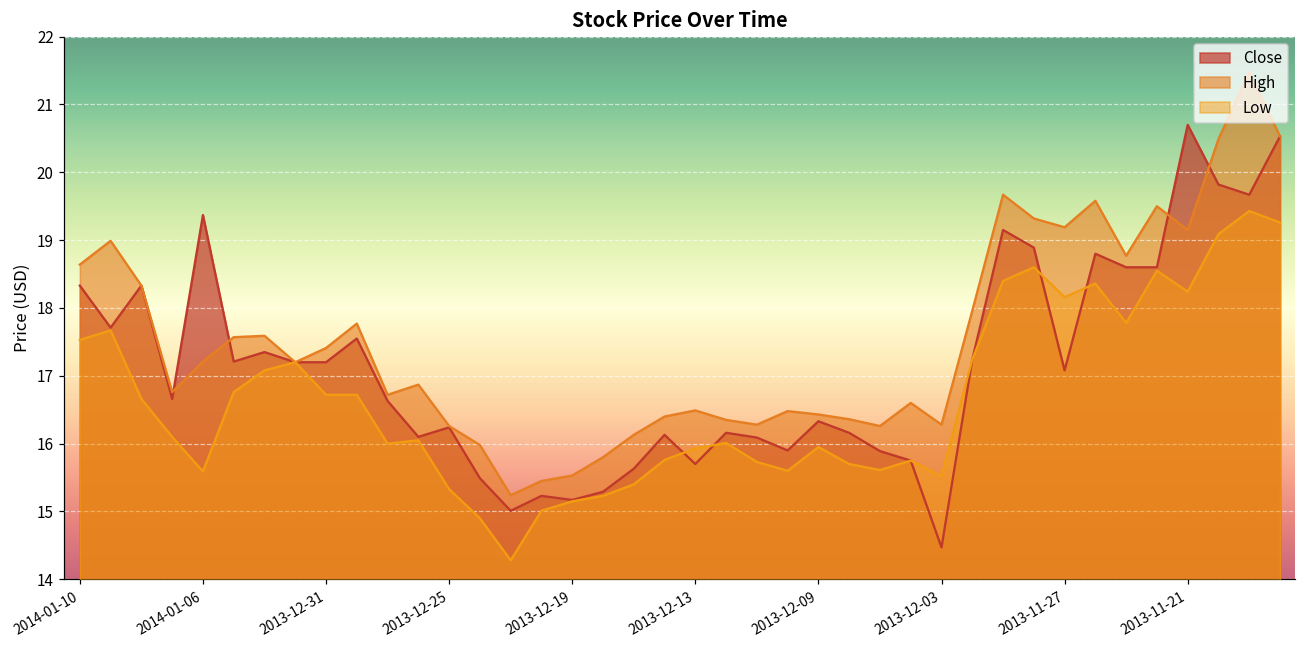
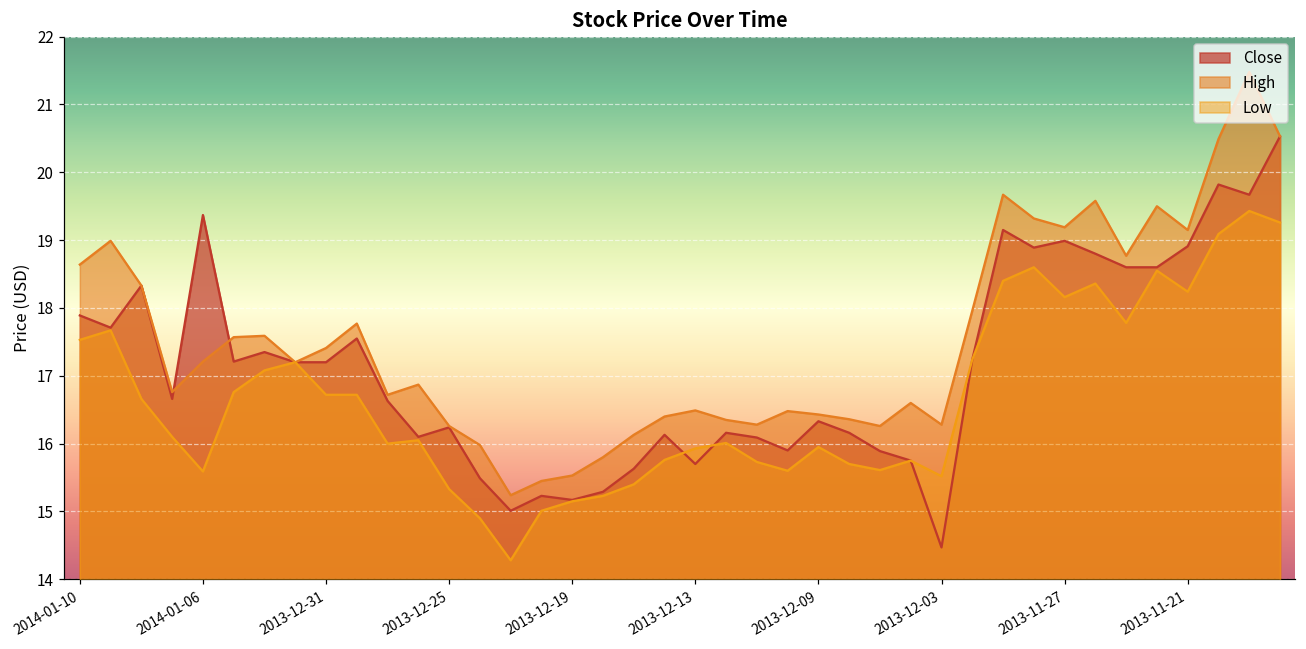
Close, 2014-01-10: 18.3 -> 17.9
Close, 2013-11-27: 17.1 -> 19.0
Close, 2013-11-21: 20.7 -> 18.9
